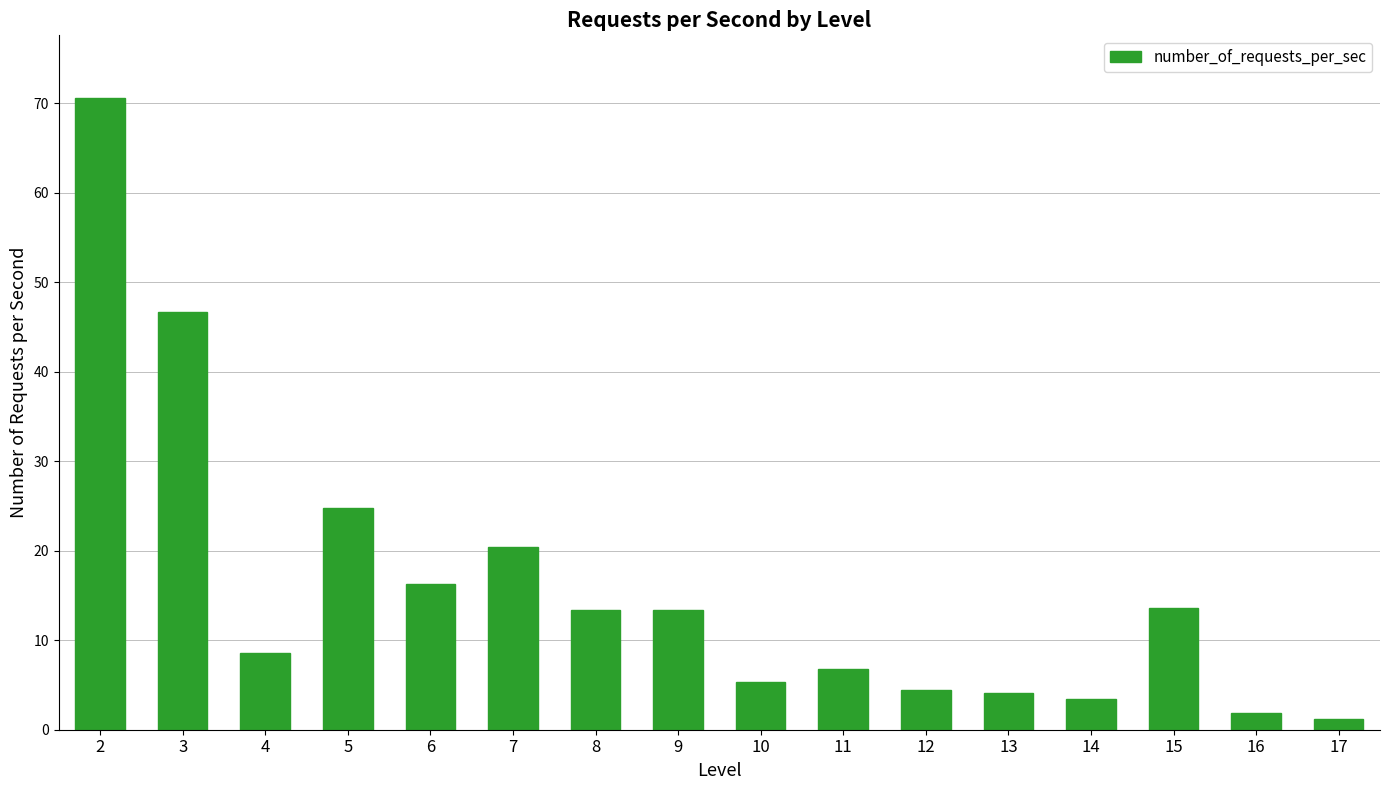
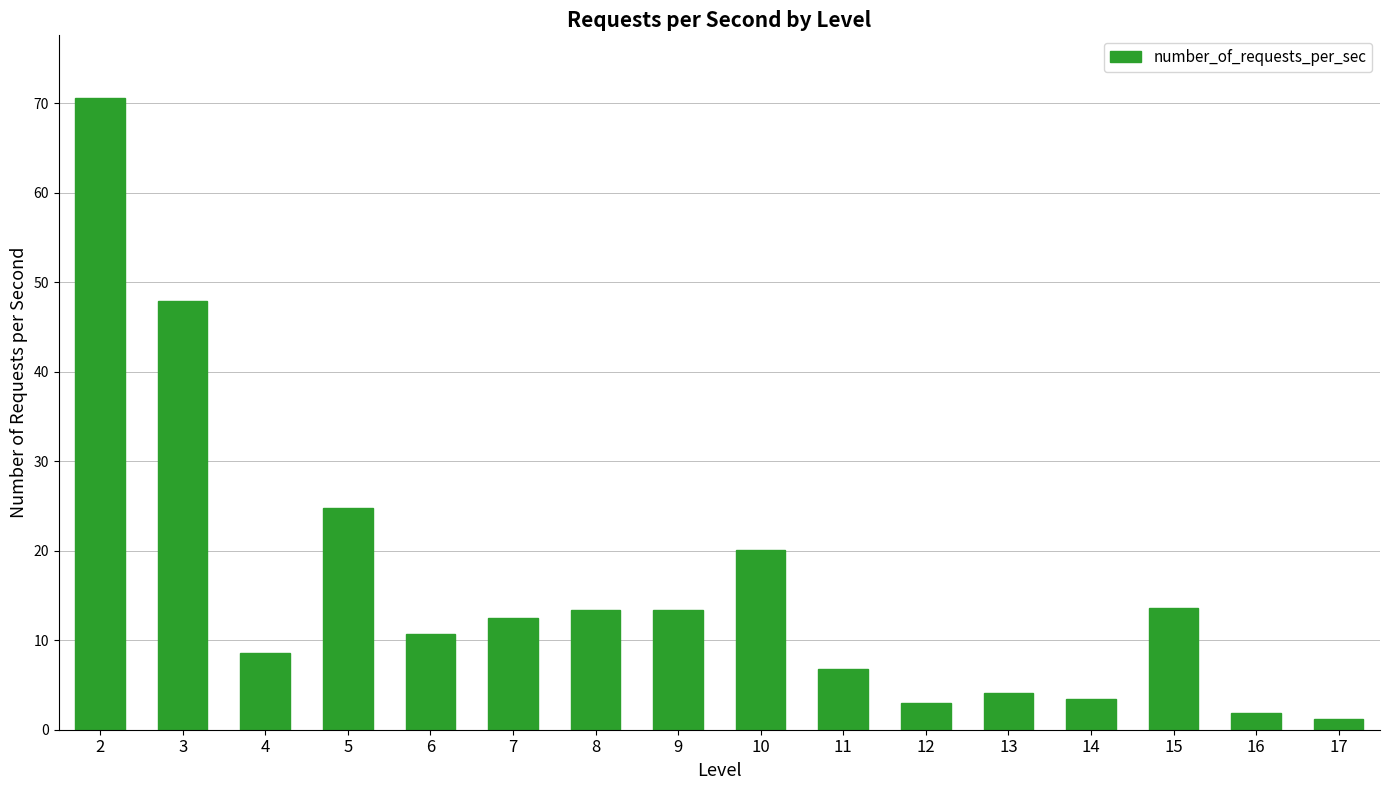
3: 47 -> 48
6: 16 -> 11
7: 20 -> 13
10: 5 -> 20
12: 4 -> 3
